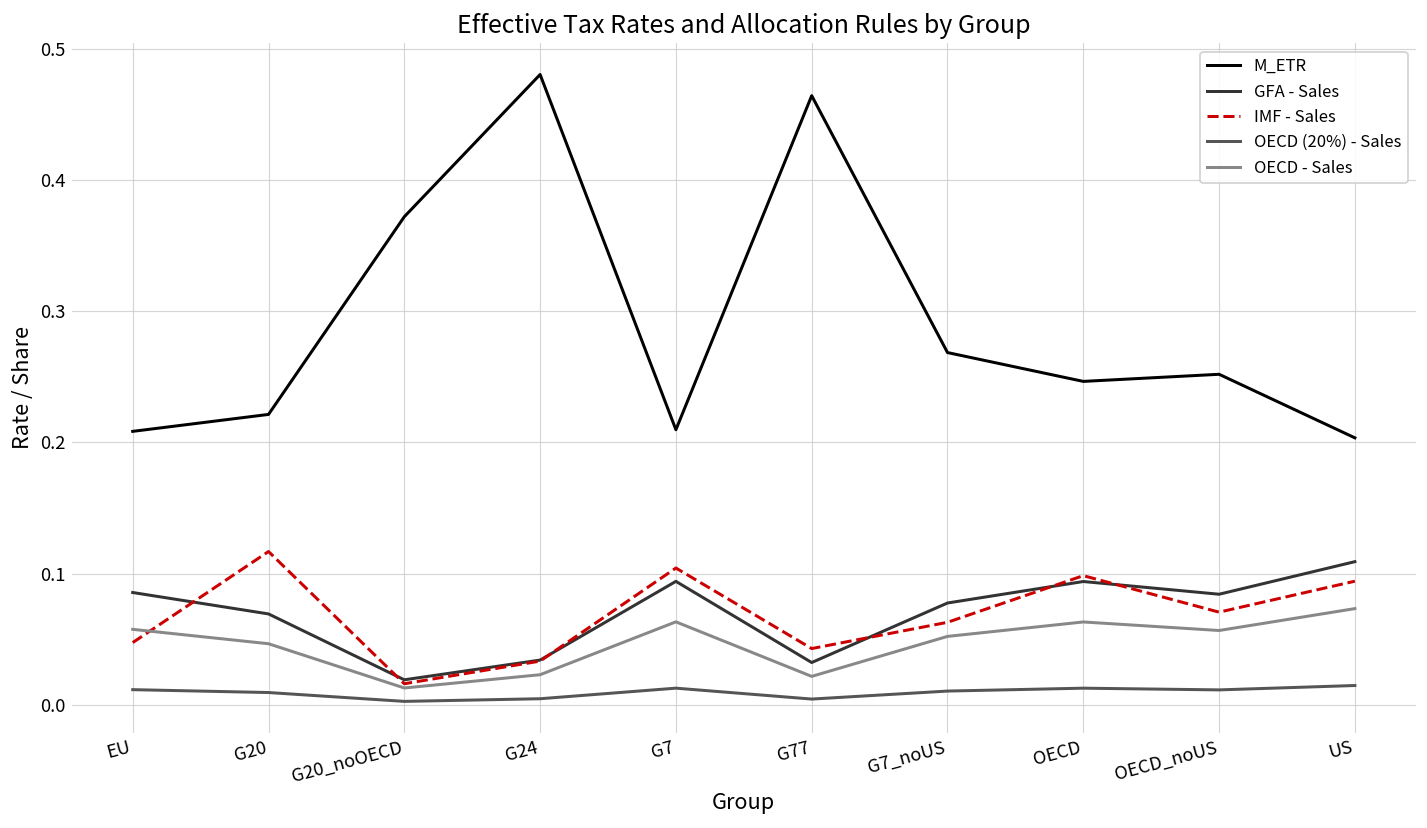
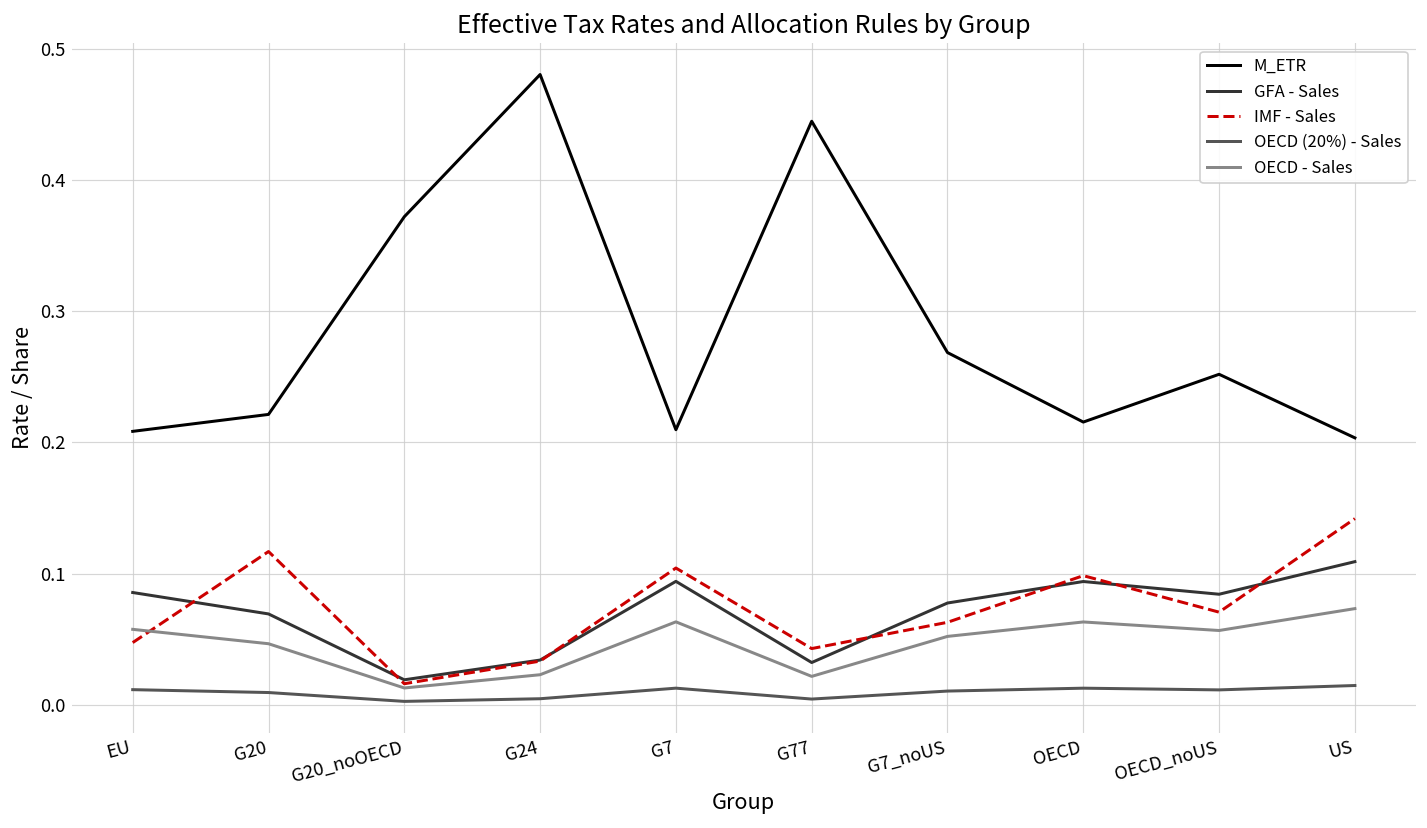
M_ETR, G77: 0.464 -> 0.445
M_ETR, OECD: 0.247 -> 0.216
IMF - Sales, US: 0.094 -> 0.142
